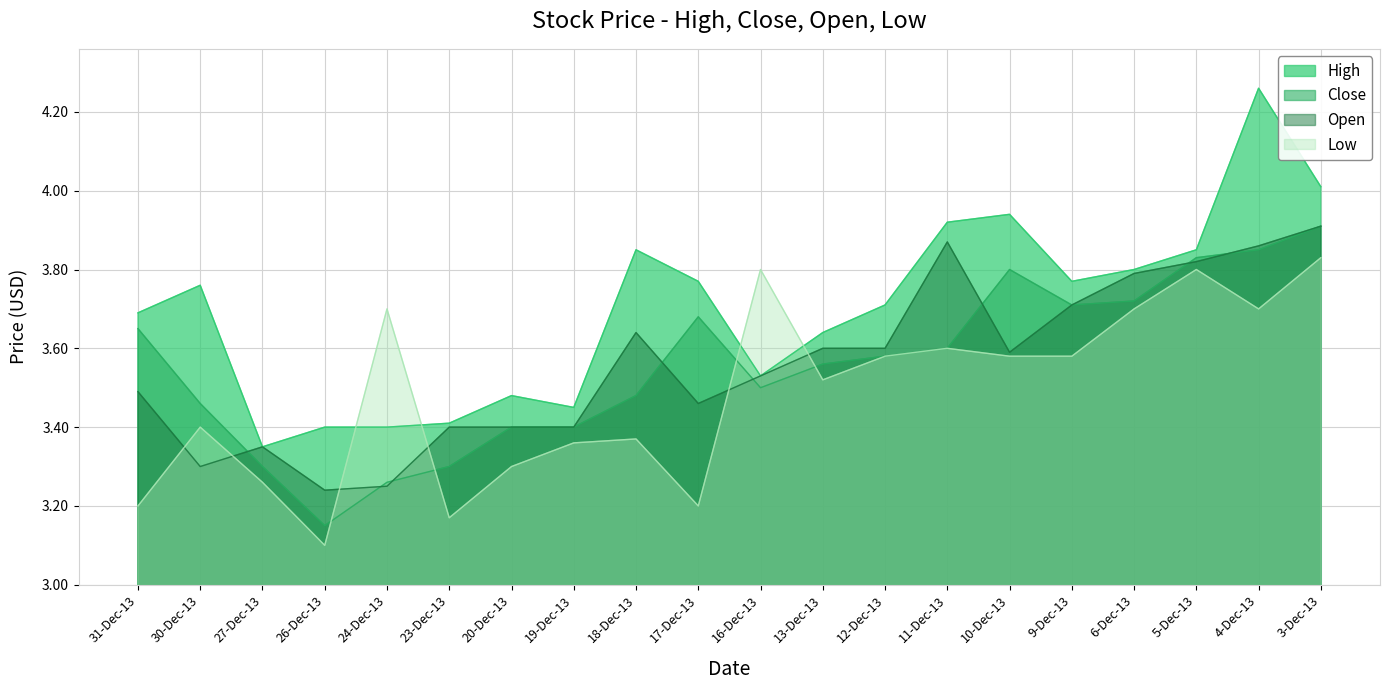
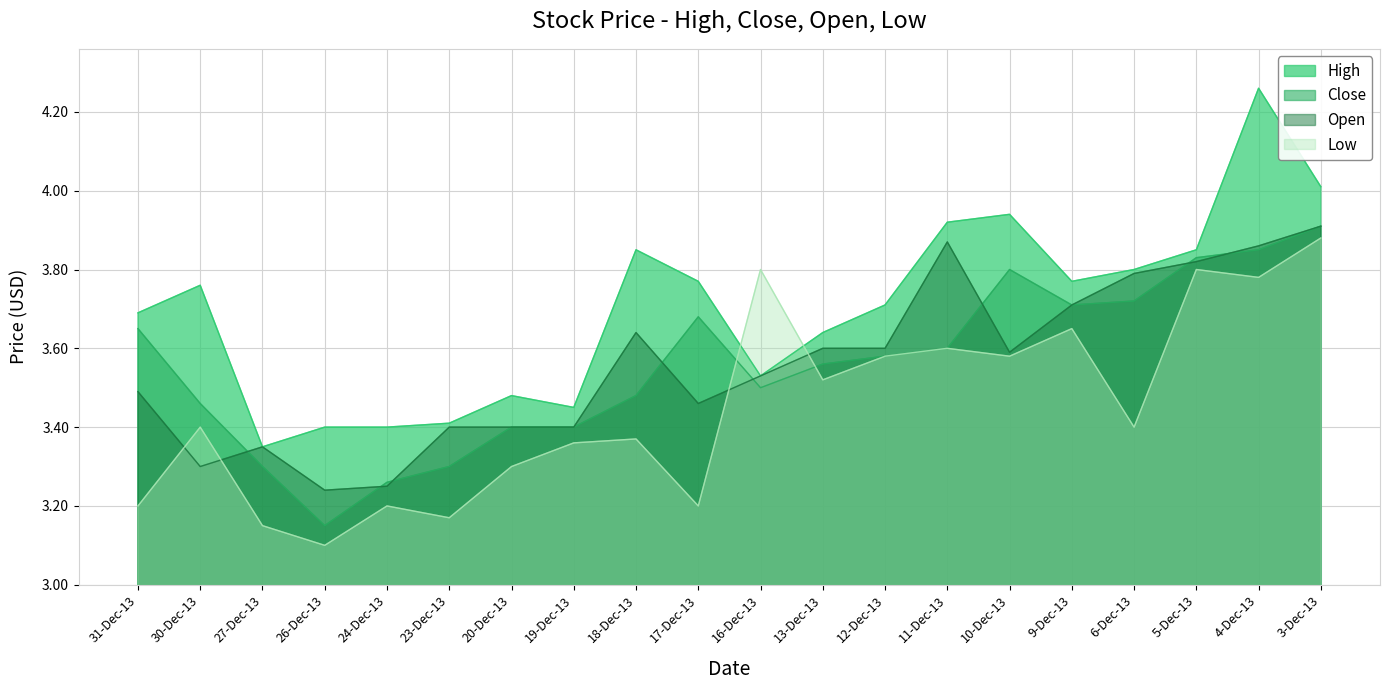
Low, 27-Dec-13: 3.26 -> 3.15
Low, 24-Dec-13: 3.7 -> 3.2
Low, 9-Dec-13: 3.58 -> 3.65
Low, 6-Dec-13: 3.7 -> 3.4
Low, 4-Dec-13: 3.70 -> 3.78
Low, 3-Dec-13: 3.83 -> 3.88
